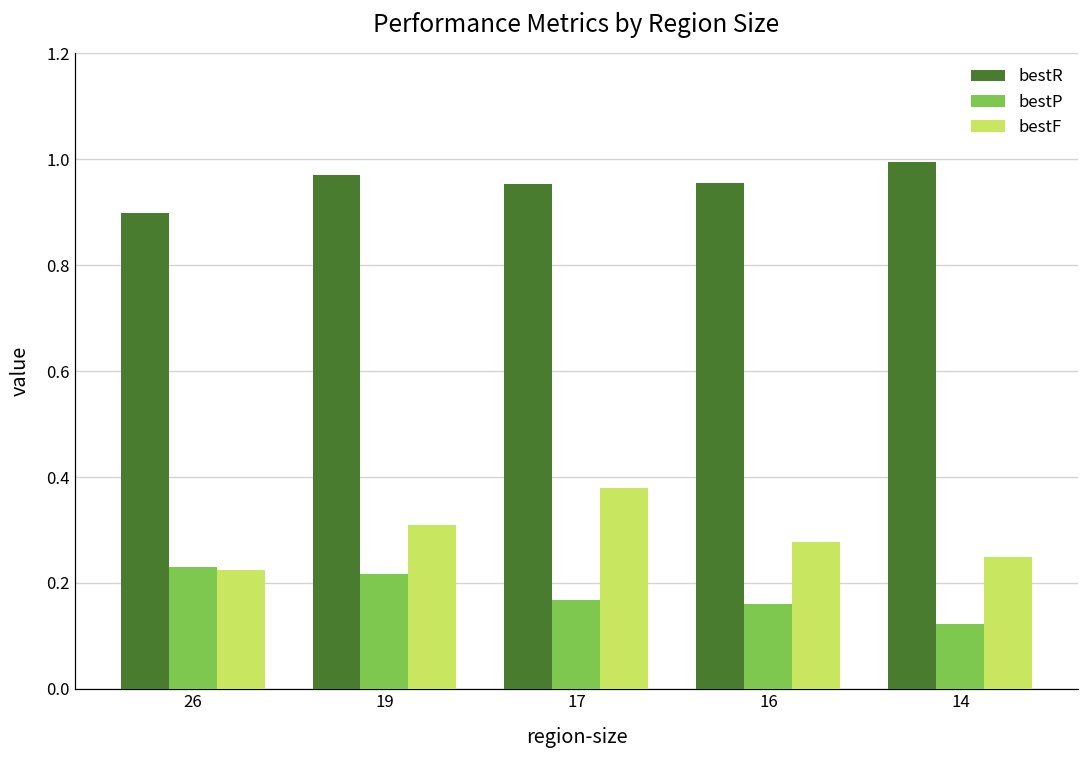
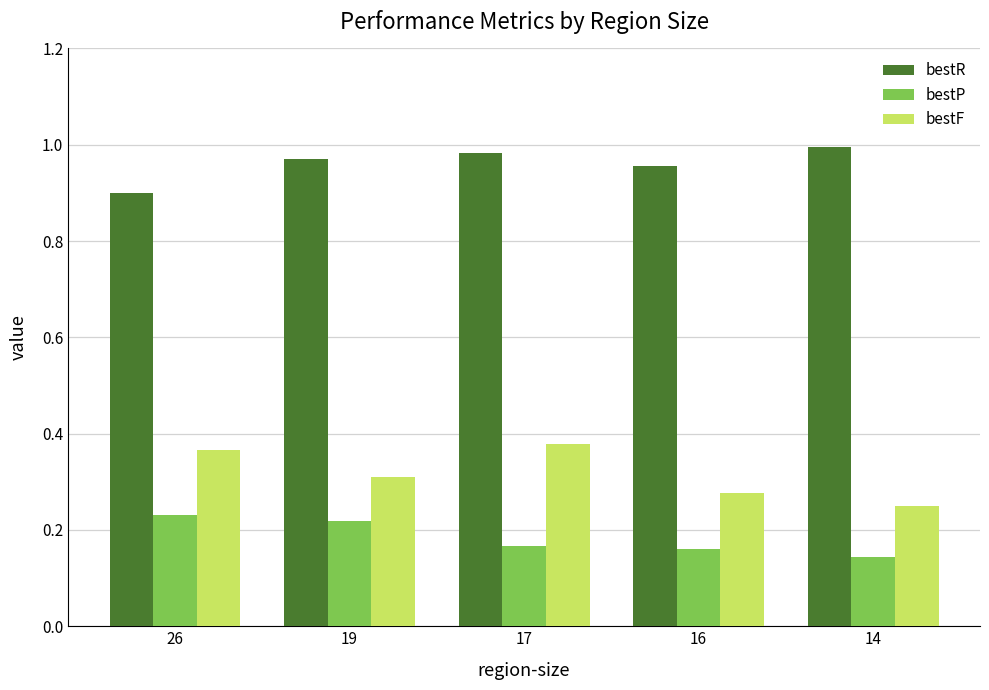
bestF, 26: 0.22 -> 0.37
bestR, 17: 0.95 -> 0.98
bestP, 14: 0.12 -> 0.14
